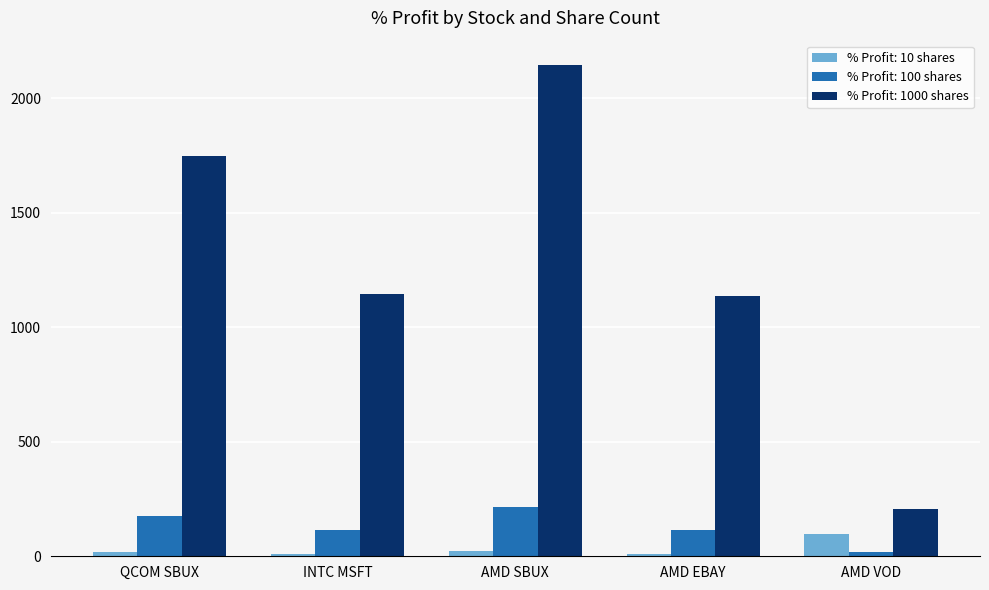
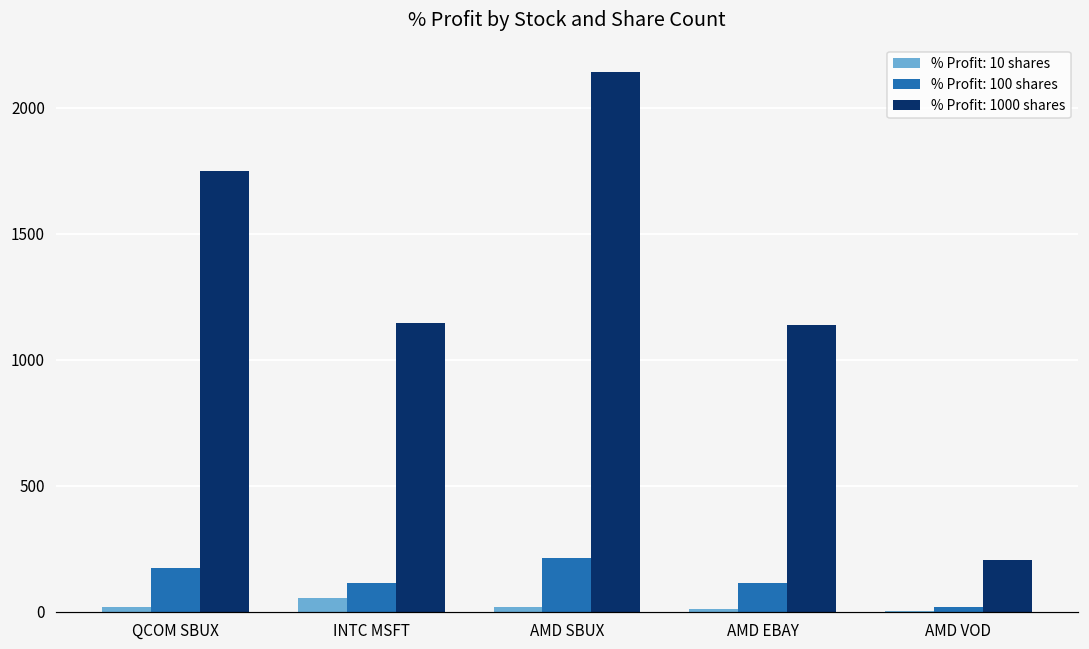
% Profit: 10 shares, INTC MSFT: 10 -> 60
% Profit: 10 shares, AMD VOD: 100 -> 0
